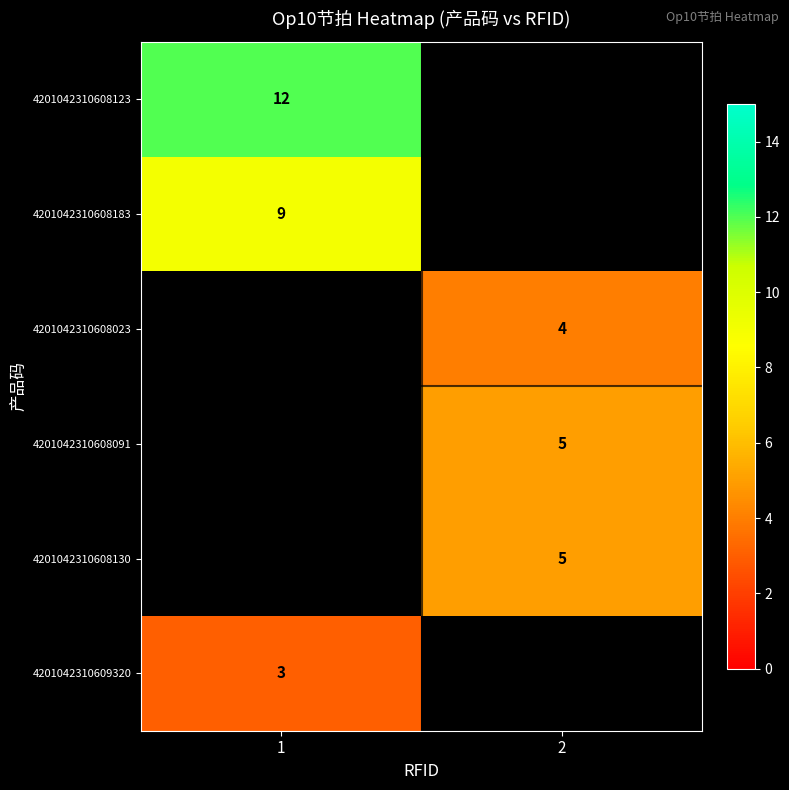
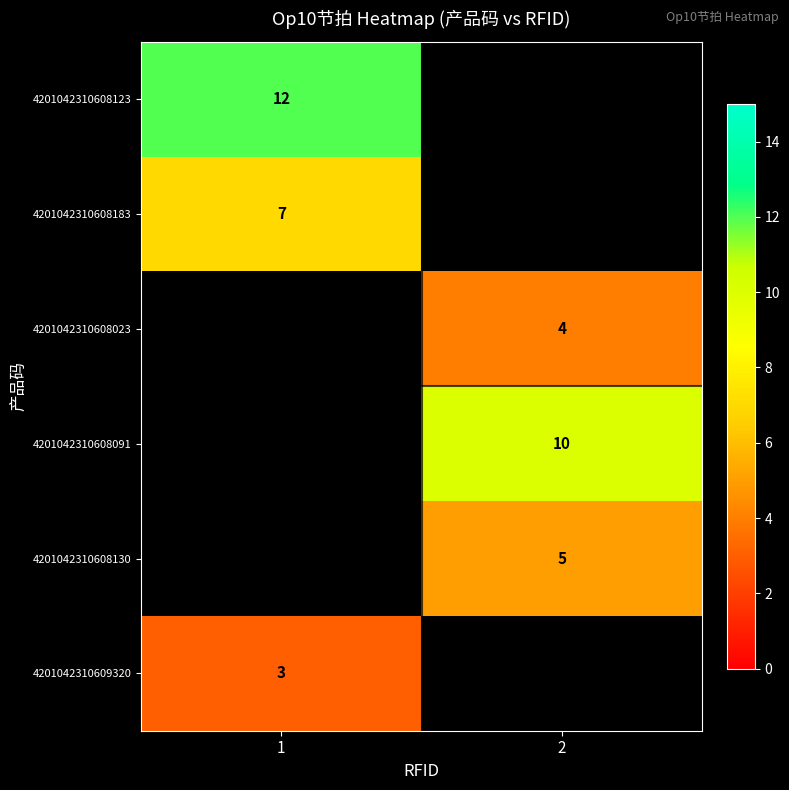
4201042310608183, 1: 9 -> 7
4201042310608091, 2: 5 -> 10
